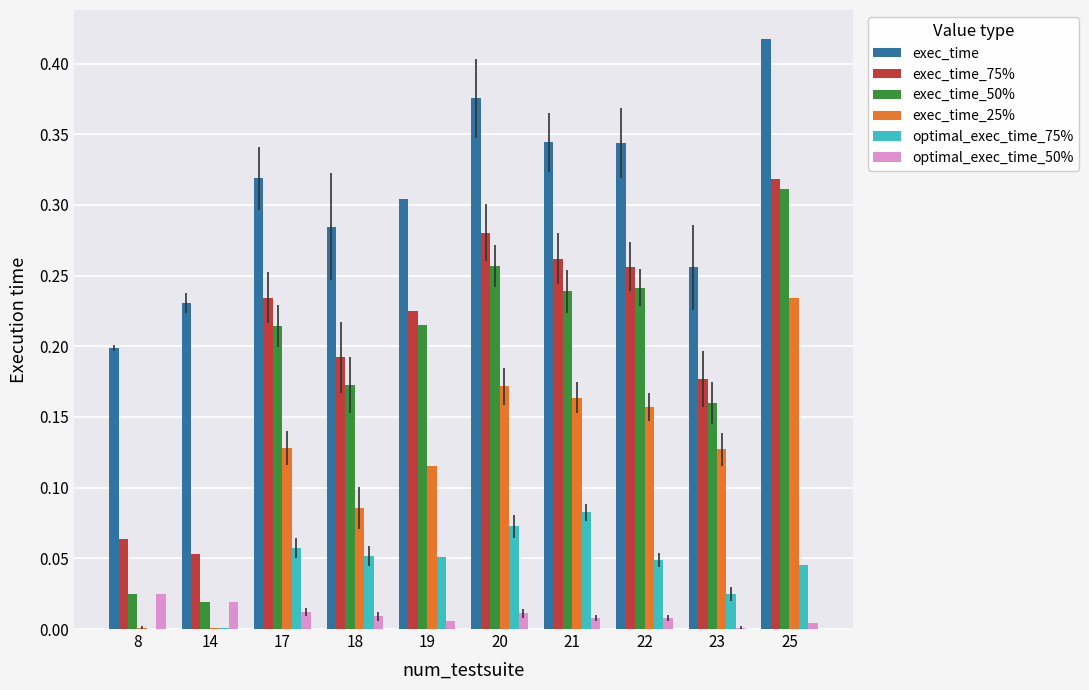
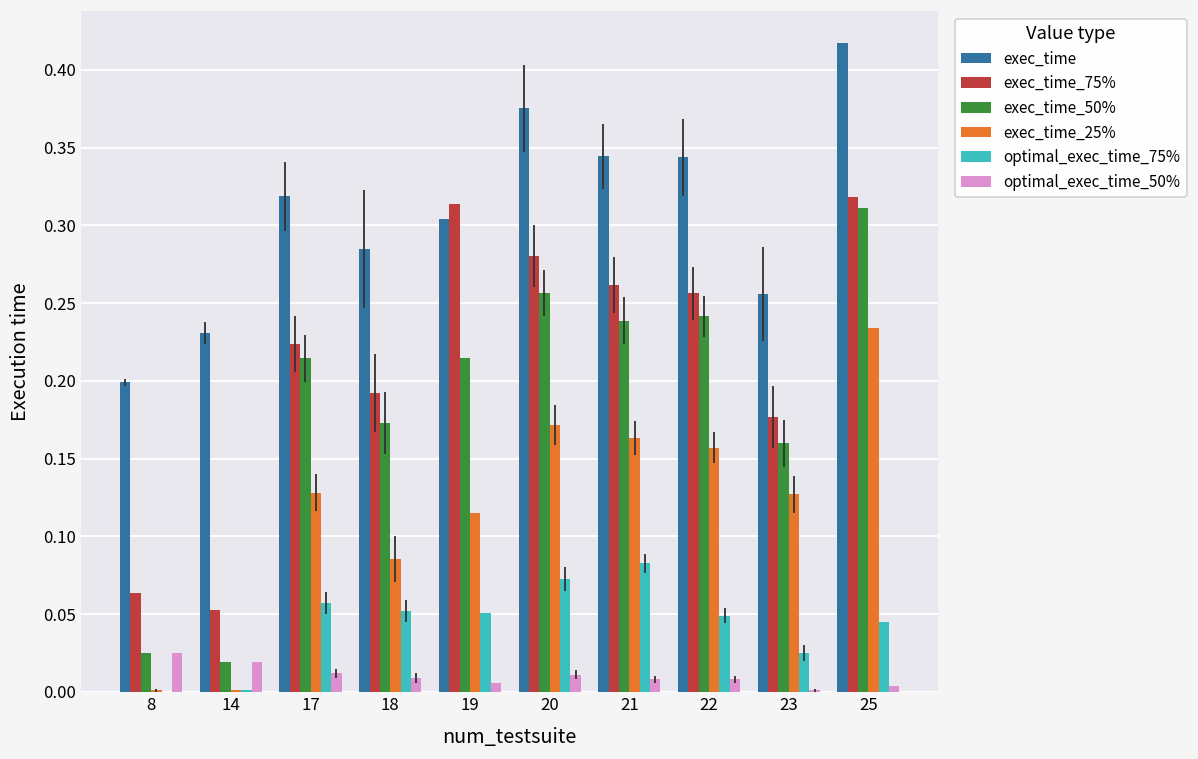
exec_time_75%, 17: 0.234 -> 0.224
exec_time_75%, 19: 0.225 -> 0.314
